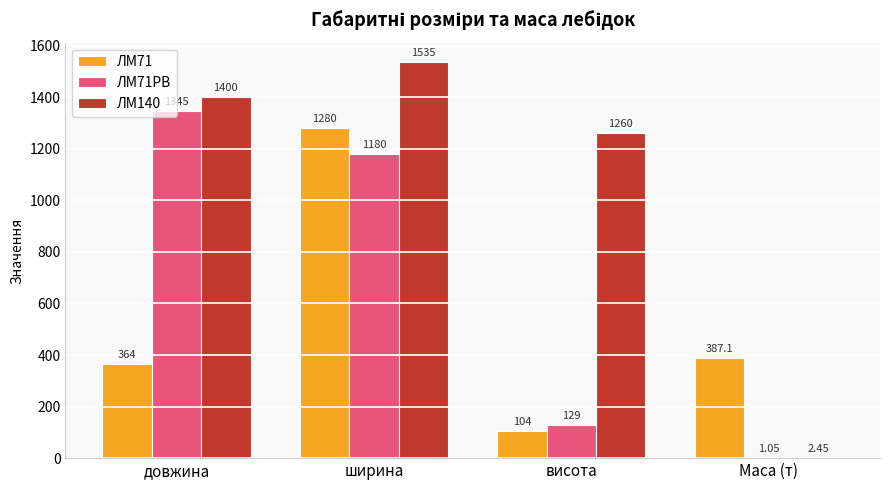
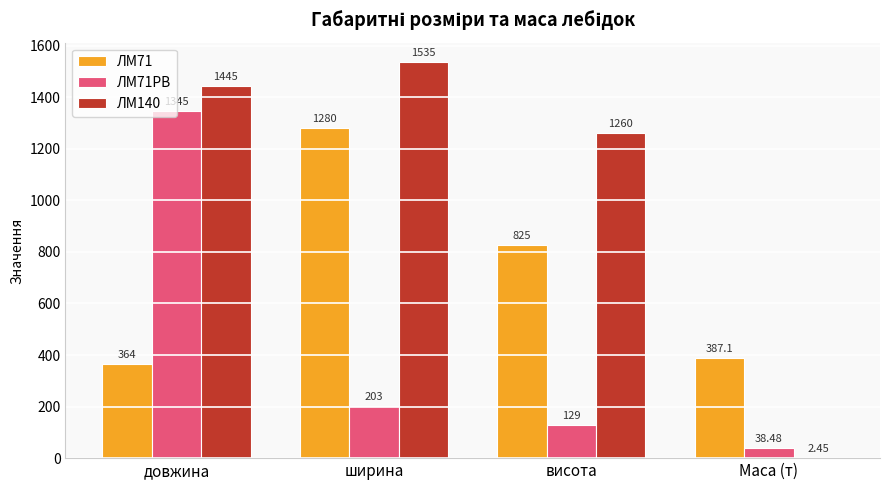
ЛМ140, довжина: 1400 -> 1445
ЛМ71РВ, ширина: 1180 -> 203
ЛМ71, висота: 104 -> 825
ЛМ71РВ, Маса (т): 1.05 -> 38.48
